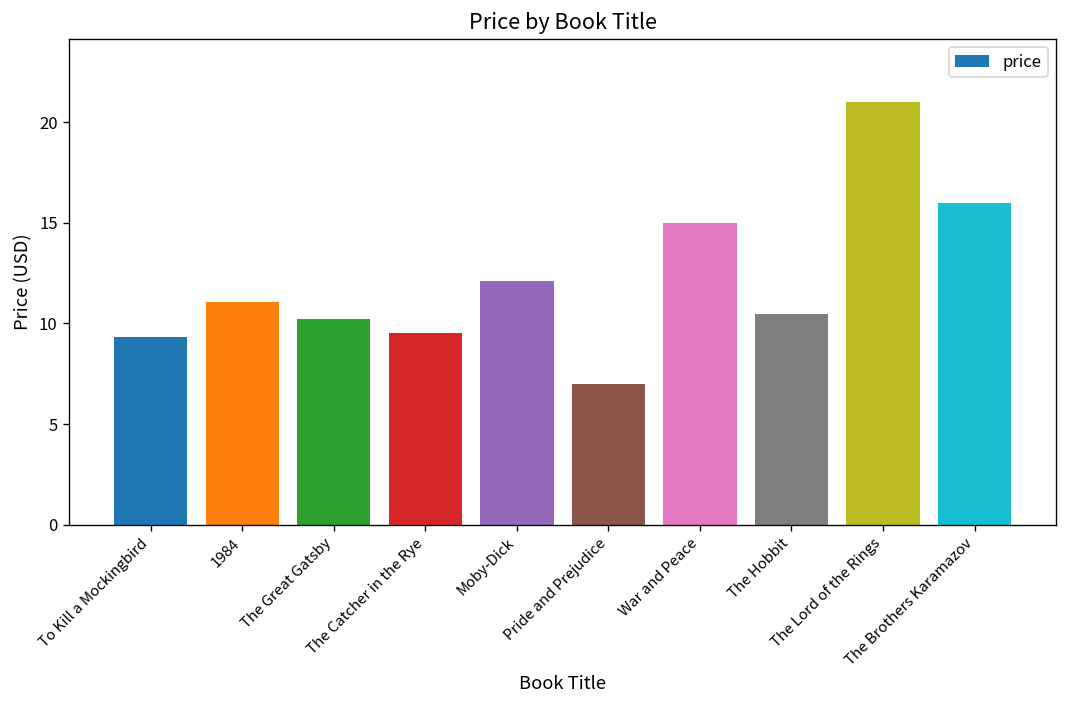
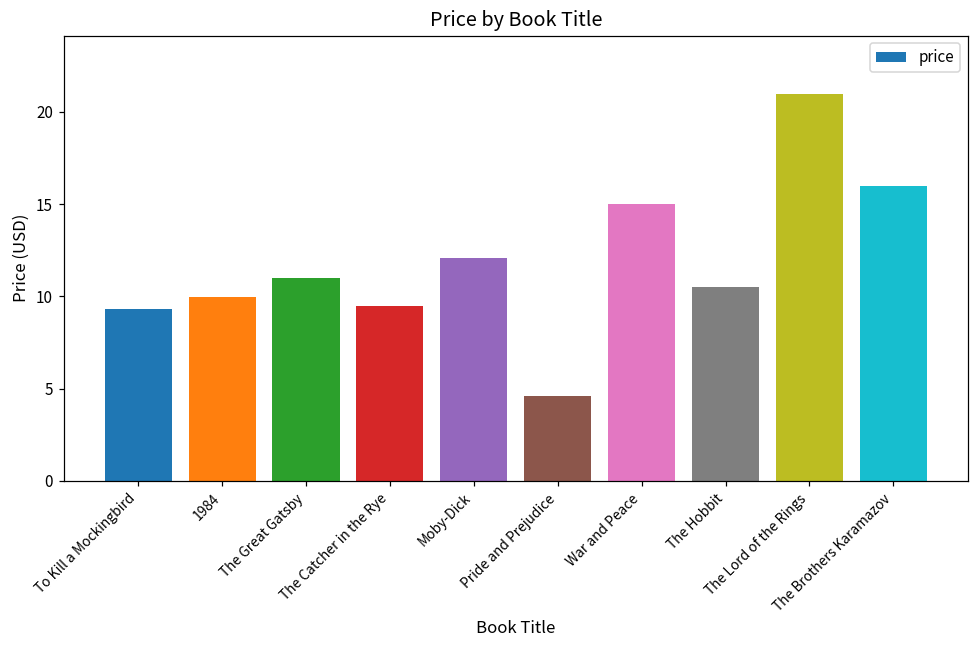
1984: 11.1 -> 10.0
The Great Gatsby: 10.2 -> 11.0
Pride and Prejudice: 7.0 -> 4.6
